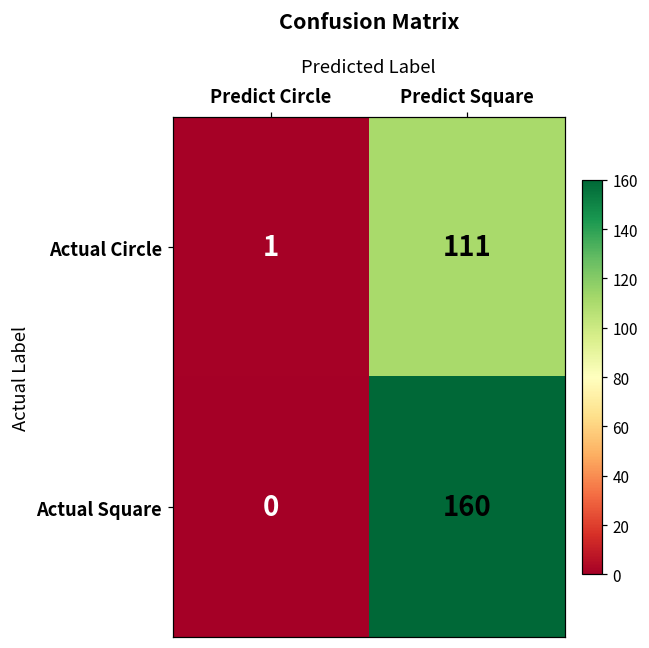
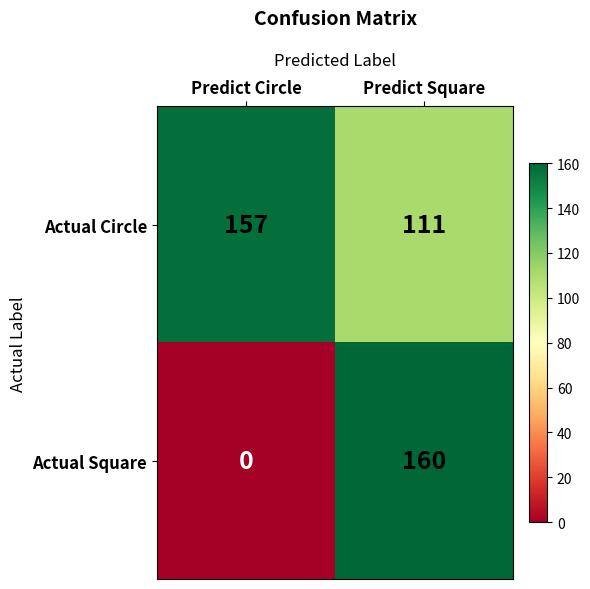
Actual Circle, Predict Circle: 1 -> 157
